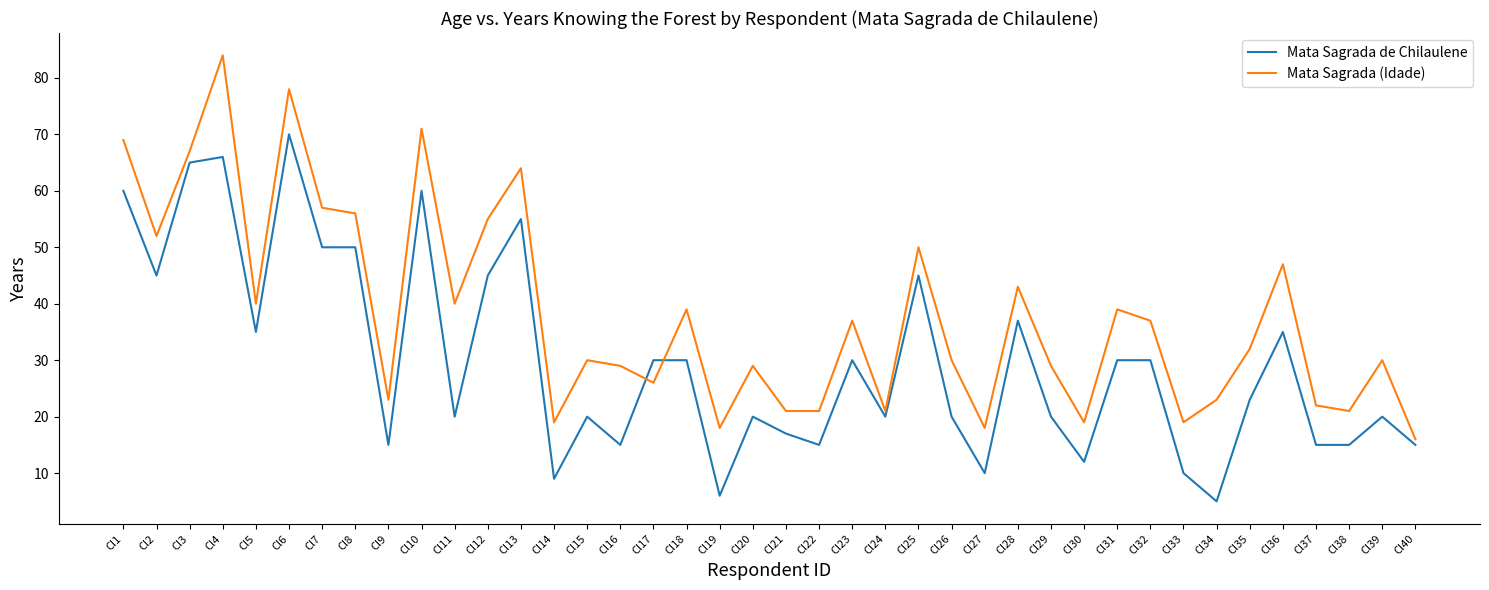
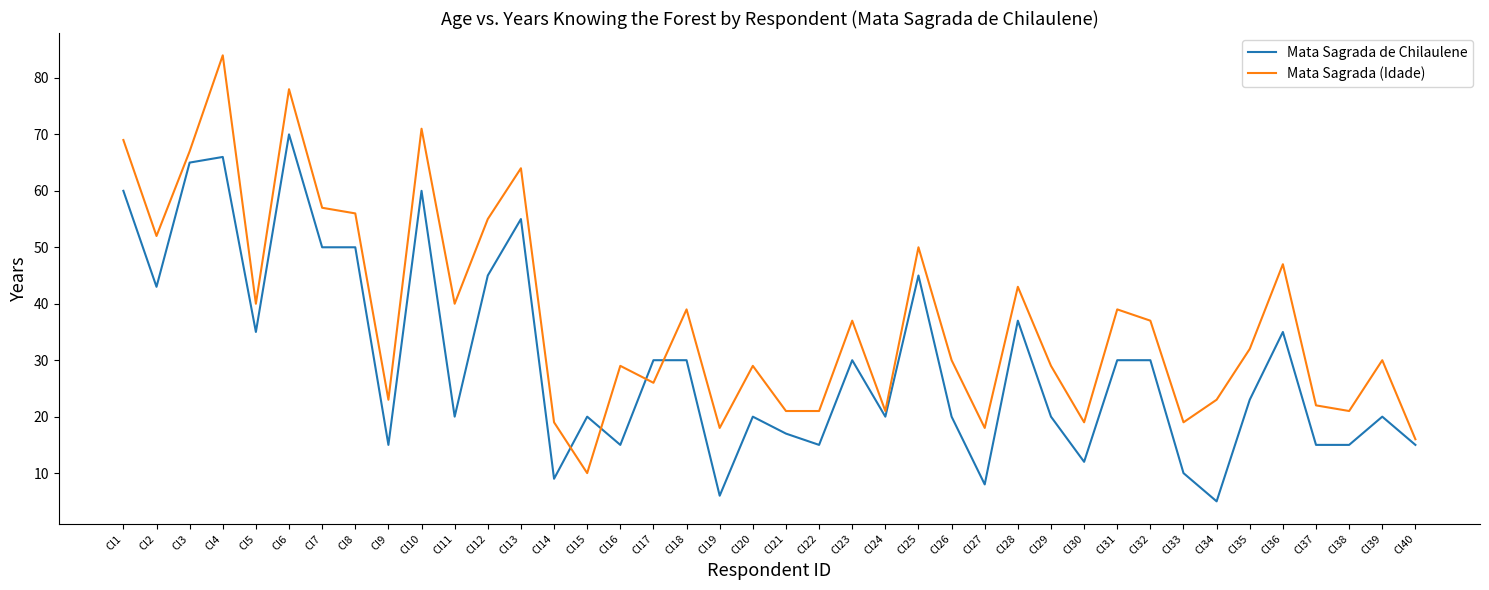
Mata Sagrada de Chilaulene, Cl2: 45 -> 43
Mata Sagrada (Idade), Cl15: 30 -> 10
Mata Sagrada de Chilaulene, Cl27: 10 -> 8
